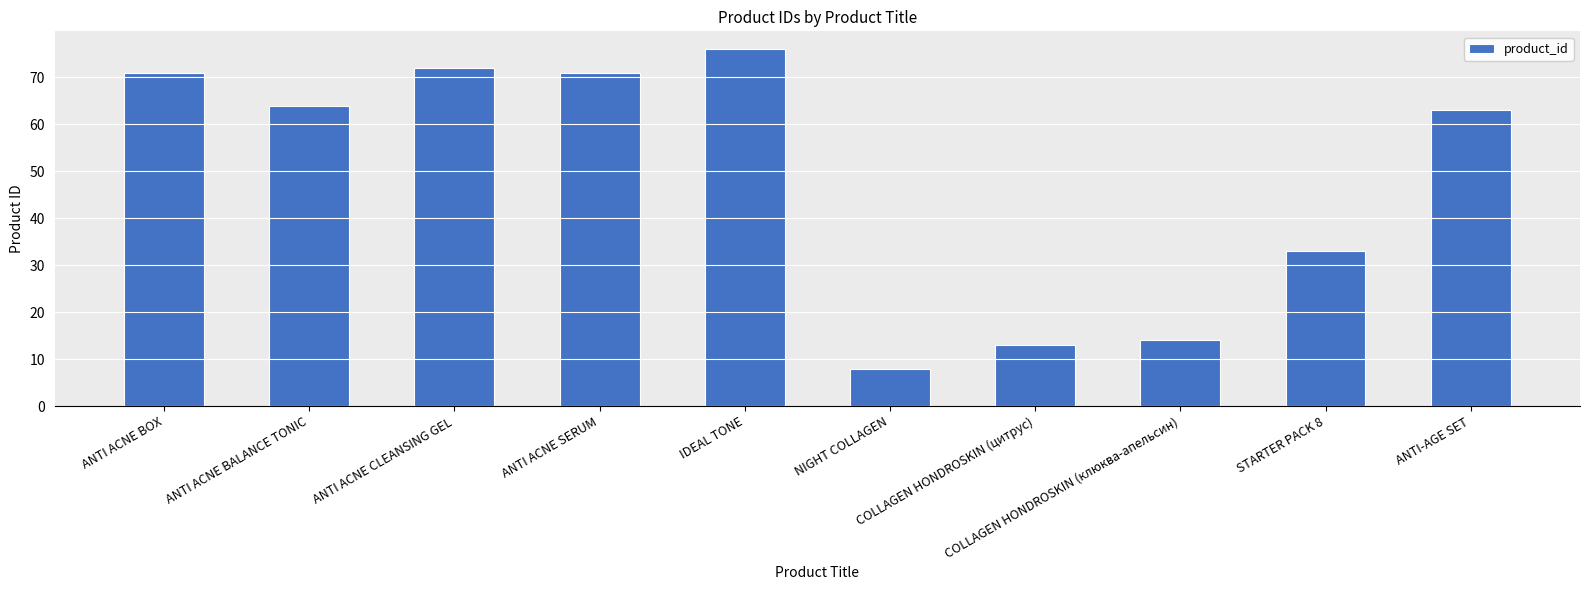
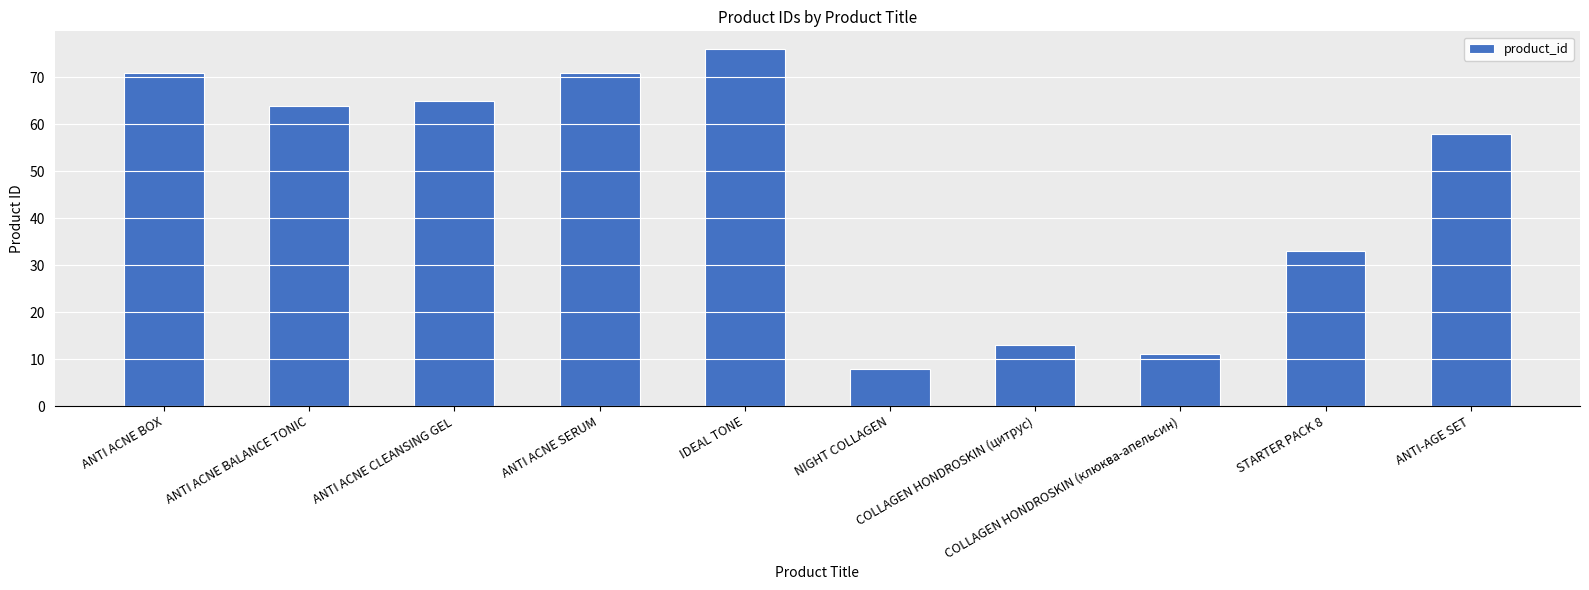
ANTI ACNE CLEANSING GEL: 72 -> 65
COLLAGEN HONDROSKIN (клюква-апельсин): 14 -> 11
ANTI-AGE SET: 63 -> 58
